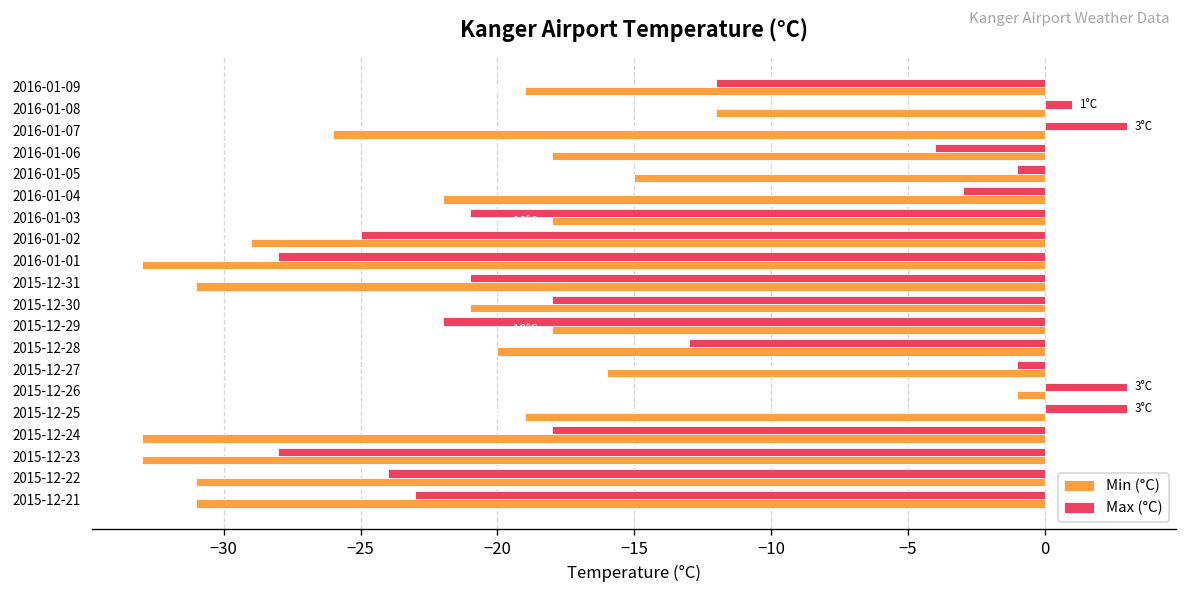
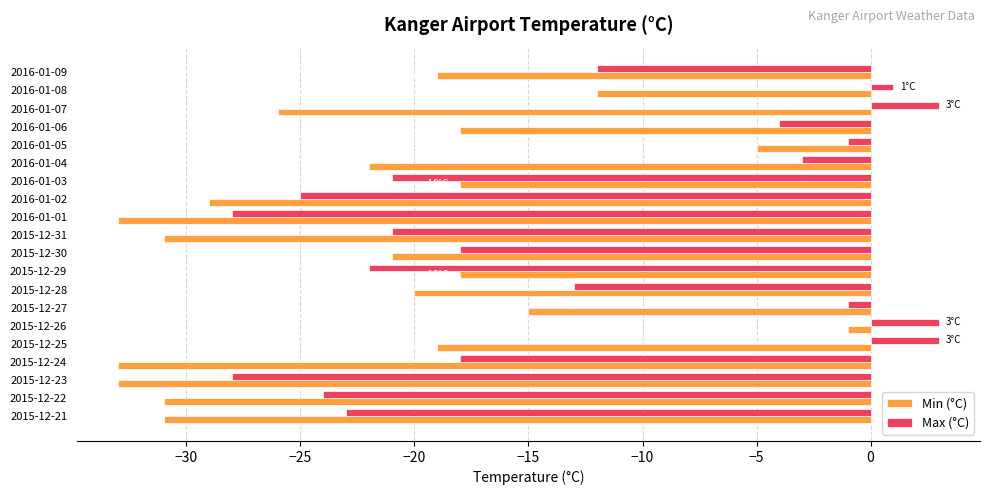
Min (°C), 2016-01-05: -15 -> -5
Min (°C), 2015-12-27: -16 -> -15
